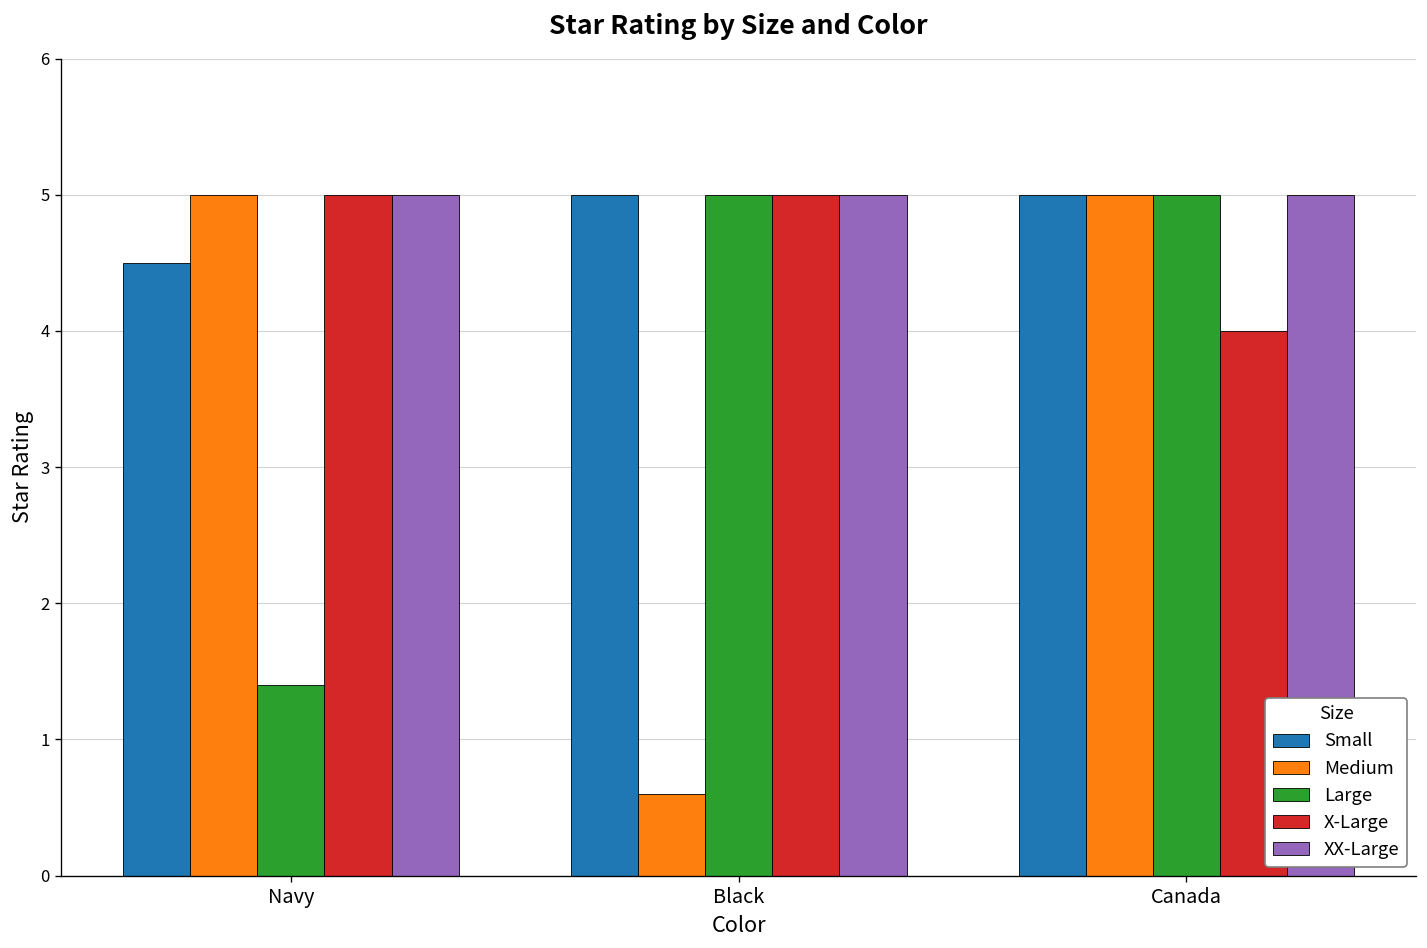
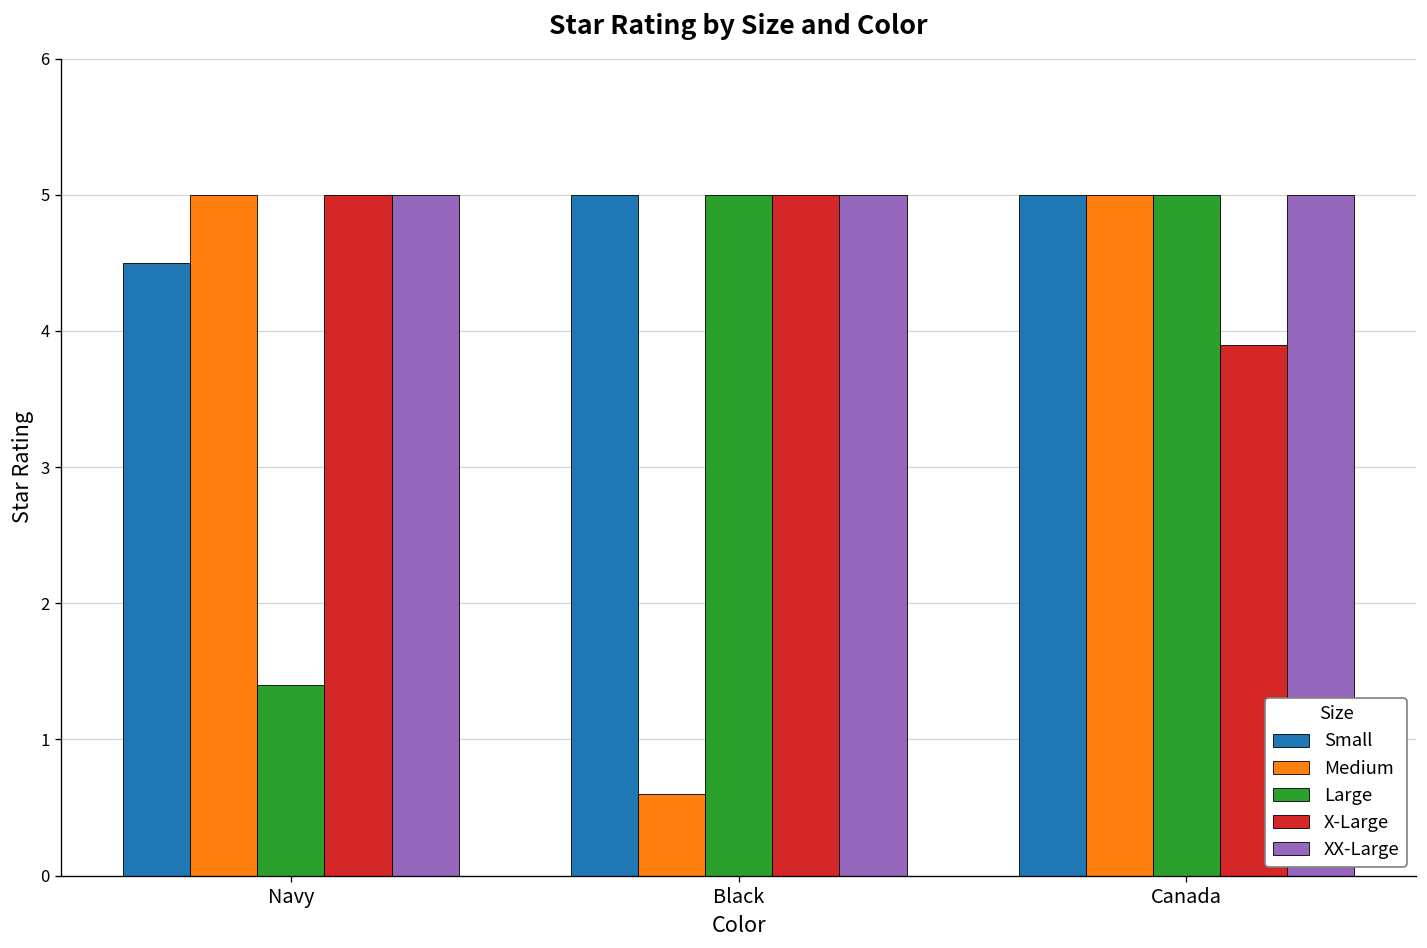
X-Large, Canada: 4.0 -> 3.9
